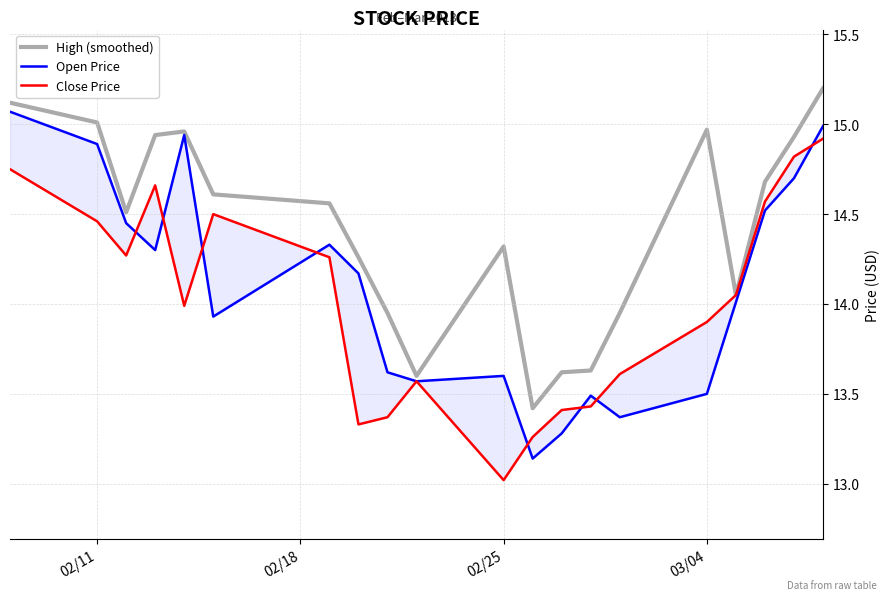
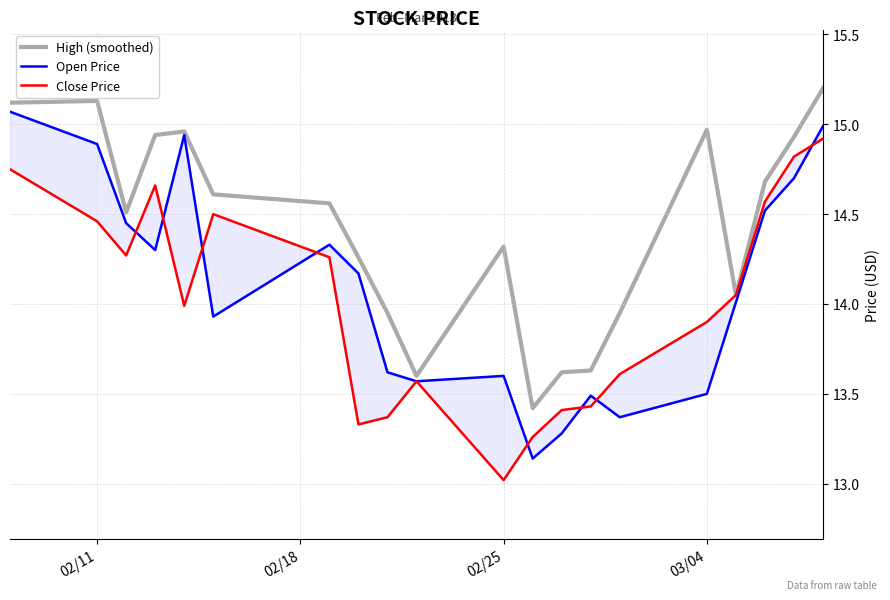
High (smoothed), 02/11: 15.01 -> 15.13
